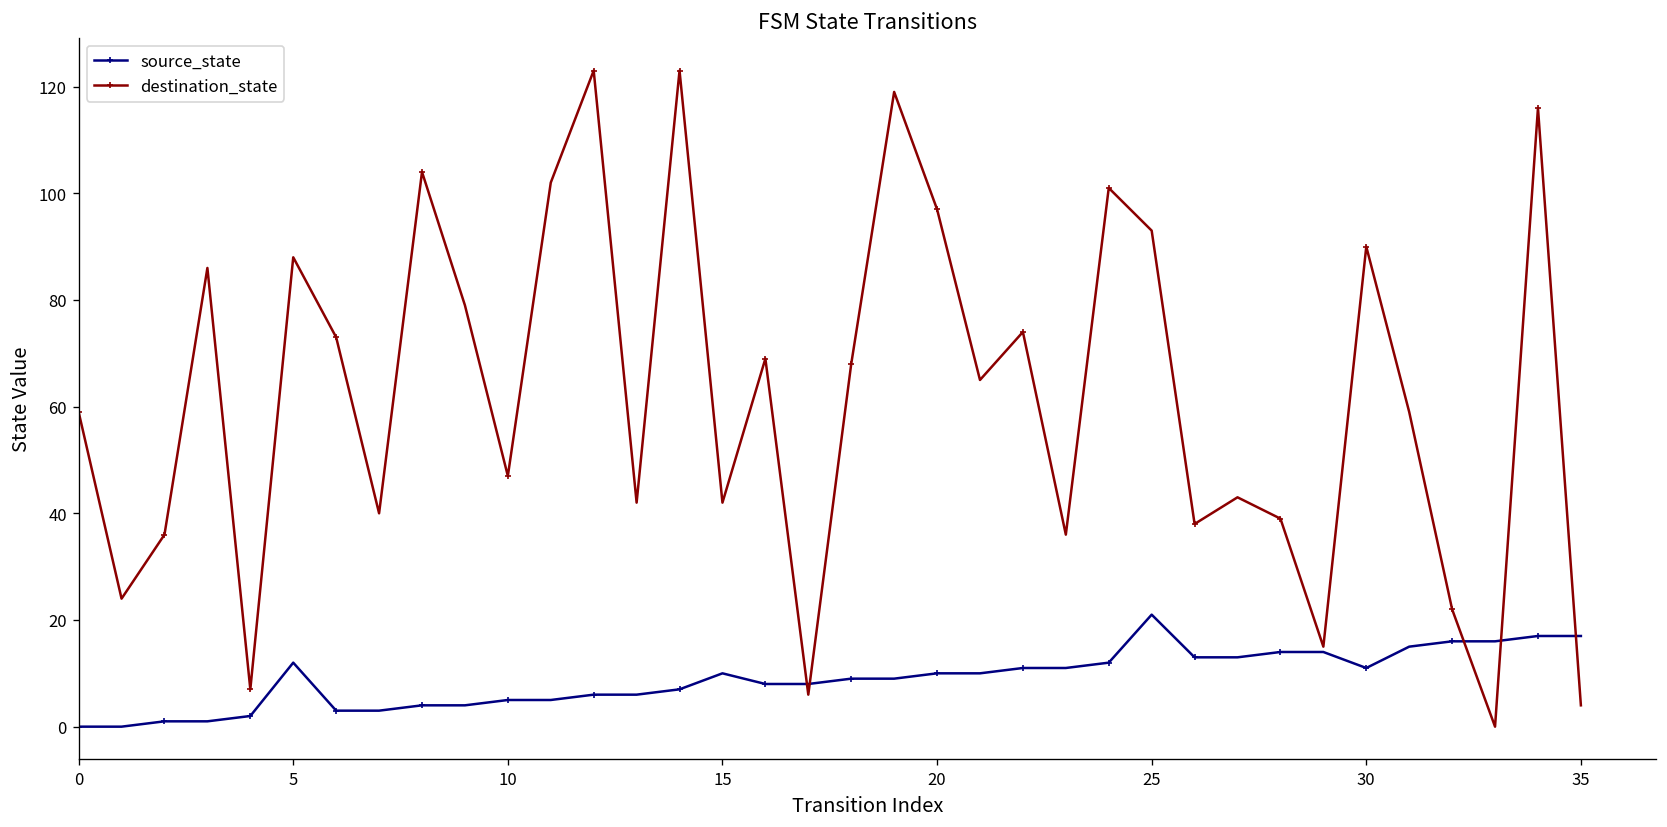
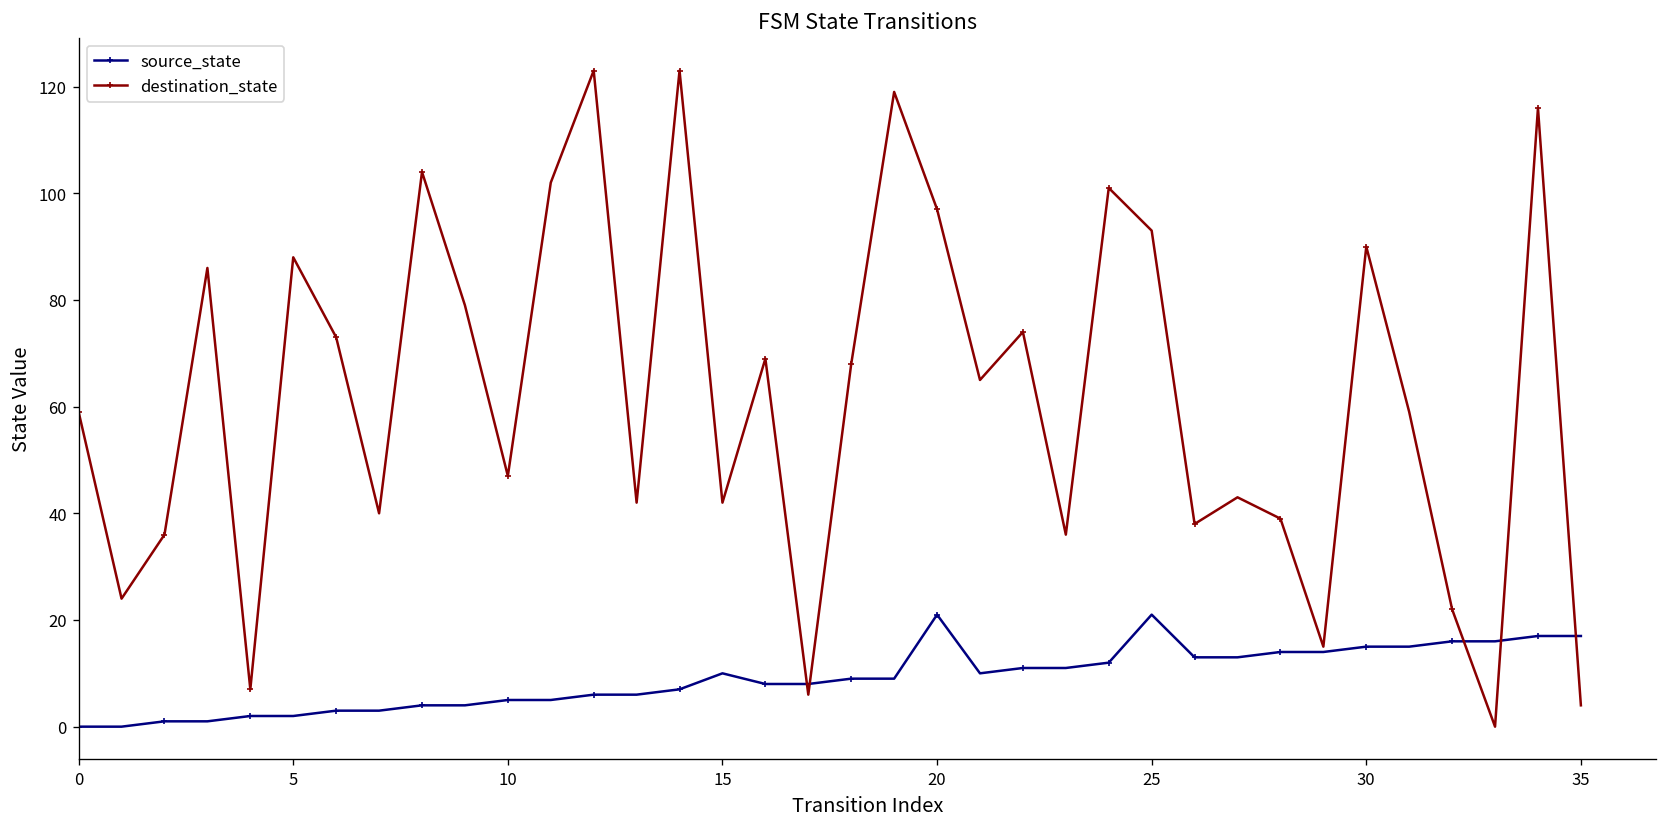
source_state, 5: 12 -> 2
source_state, 20: 10 -> 21
source_state, 30: 11 -> 15
